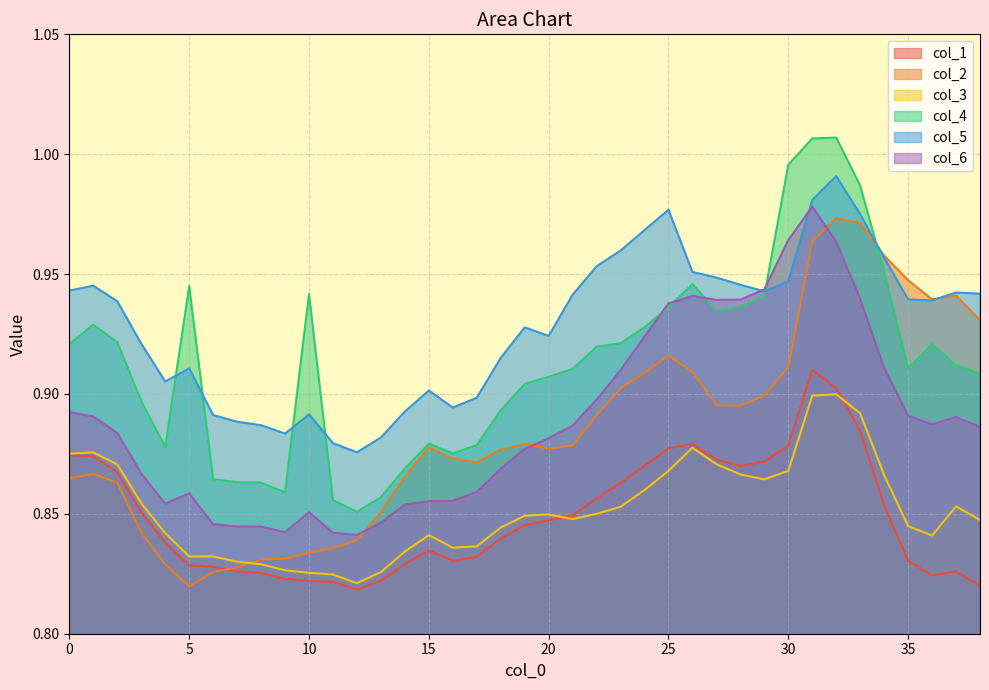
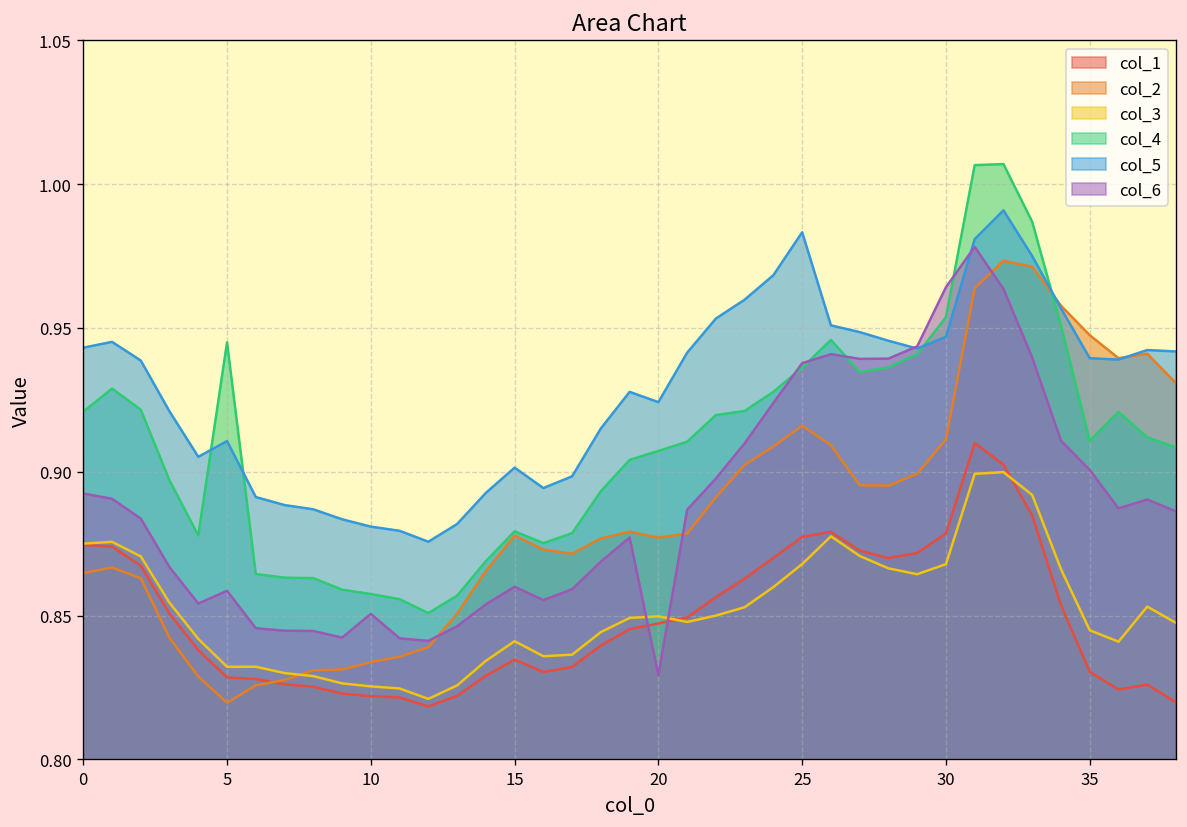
col_4, 10: 0.942 -> 0.857
col_5, 10: 0.891 -> 0.881
col_6, 15: 0.855 -> 0.860
col_6, 20: 0.881 -> 0.829
col_5, 25: 0.977 -> 0.983
col_4, 30: 0.996 -> 0.954
col_6, 35: 0.891 -> 0.901
